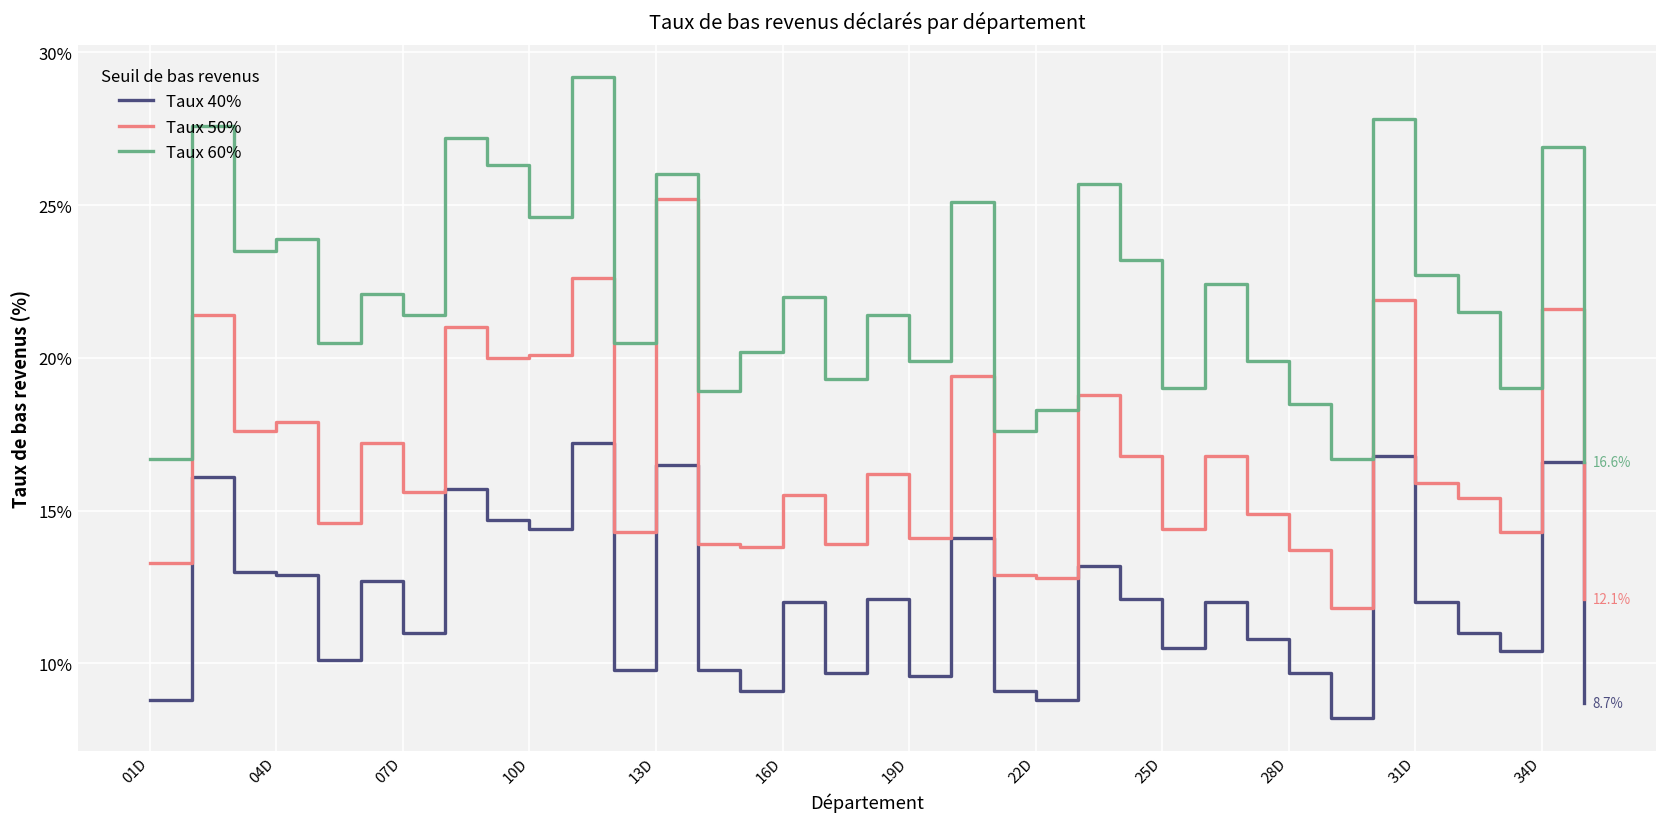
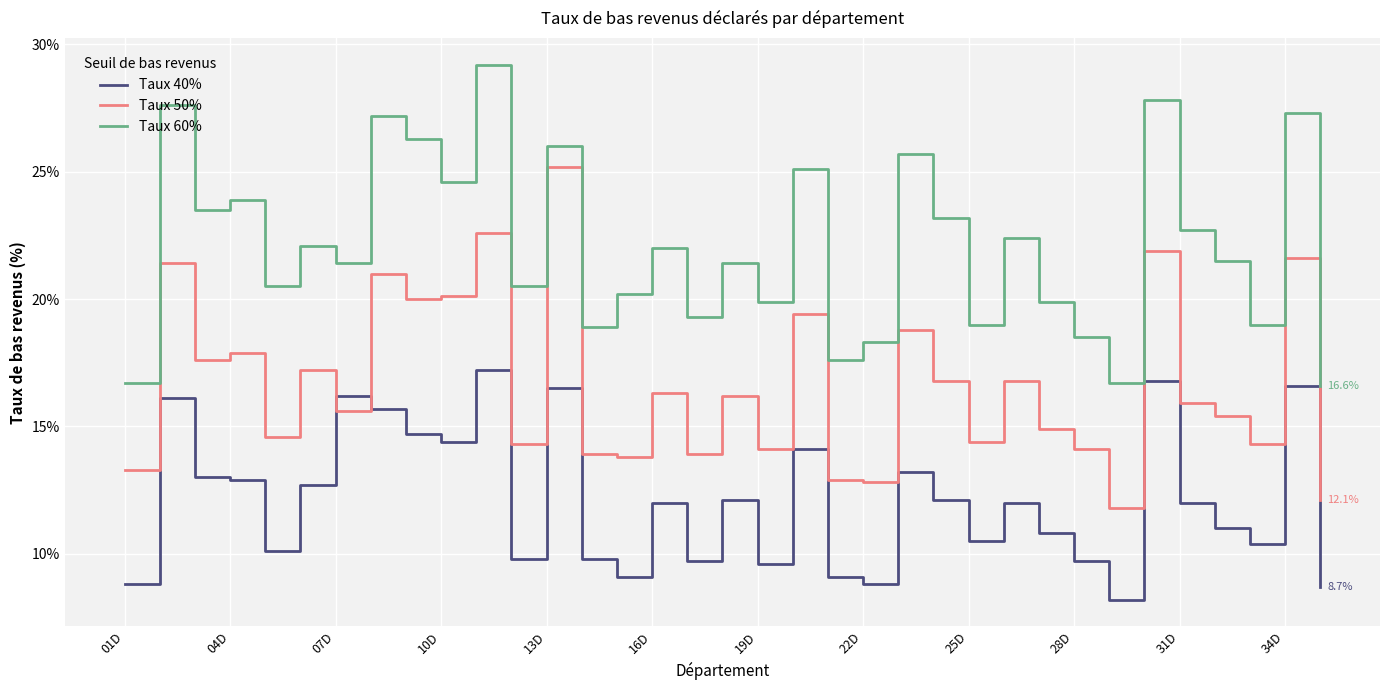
Taux 40%, 07D: 11.0% -> 16.2%
Taux 50%, 16D: 15.5% -> 16.3%
Taux 50%, 28D: 13.7% -> 14.1%
Taux 60%, 34D: 26.9% -> 27.3%
